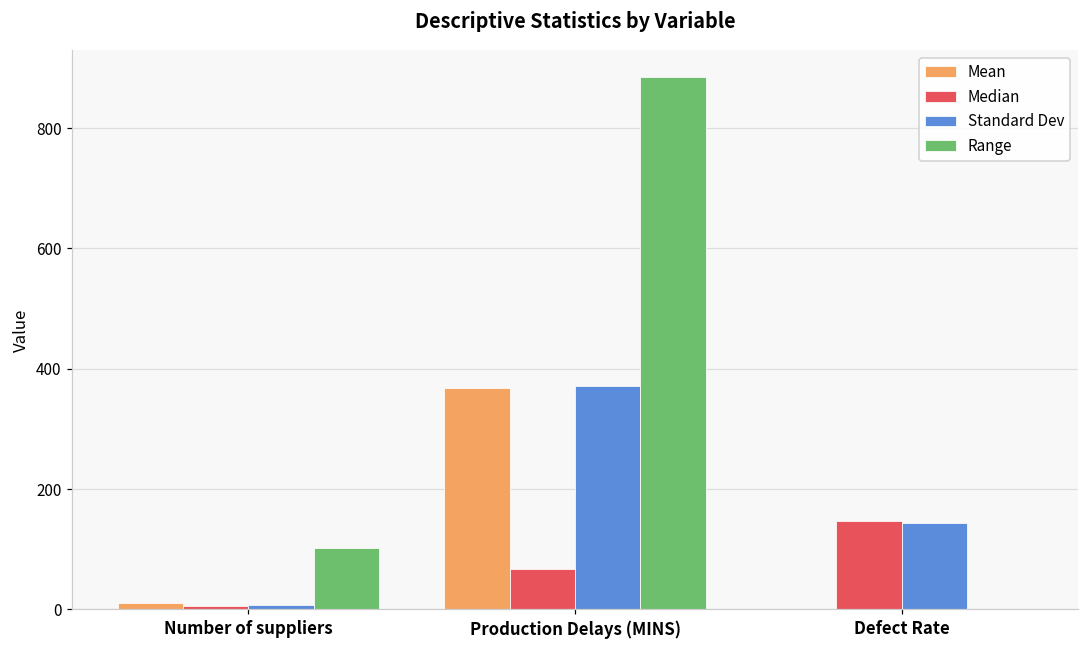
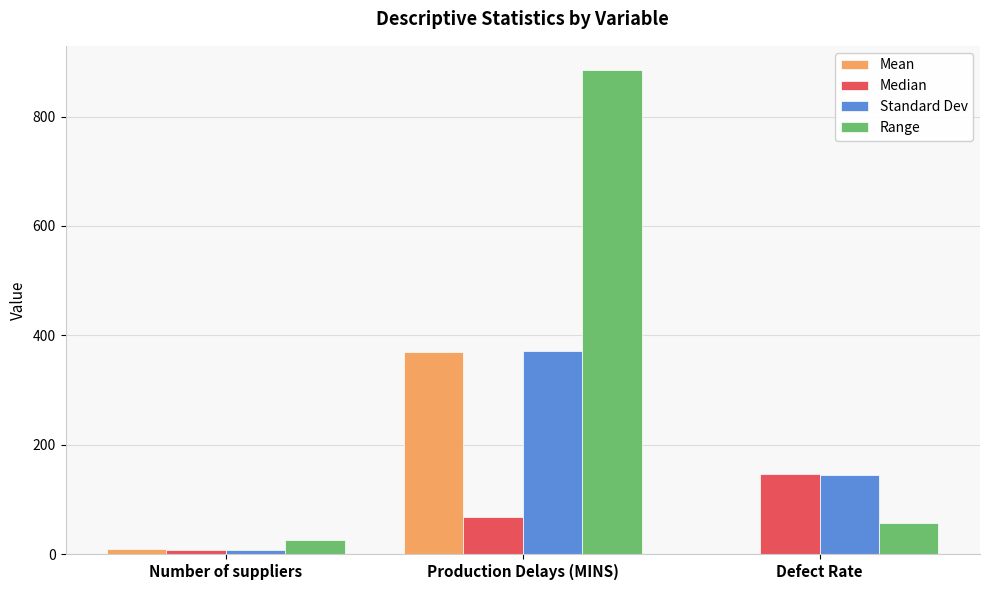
Range, Number of suppliers: 100 -> 30
Range, Defect Rate: 0 -> 60
